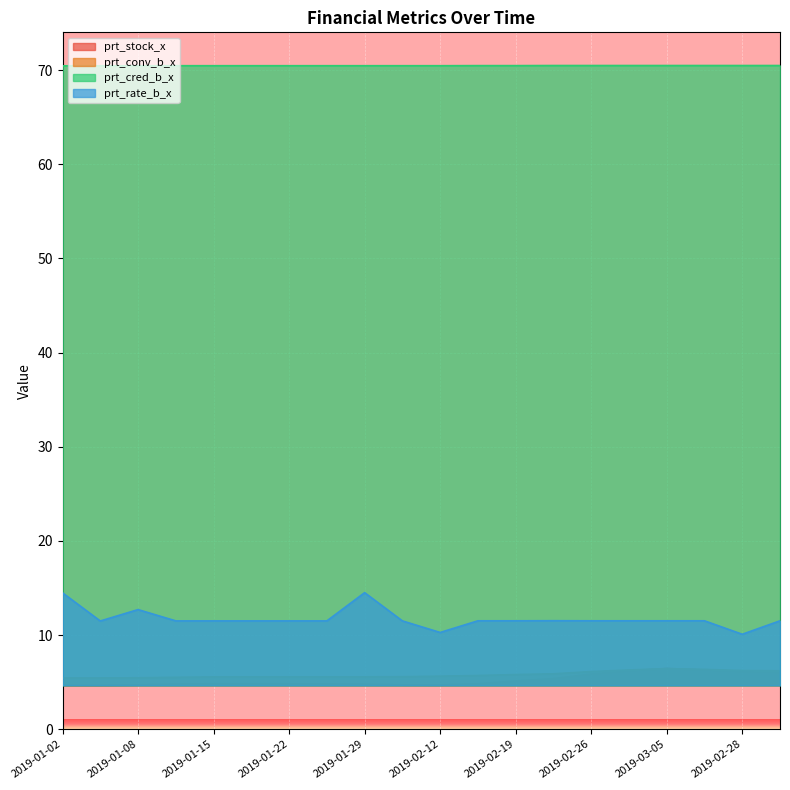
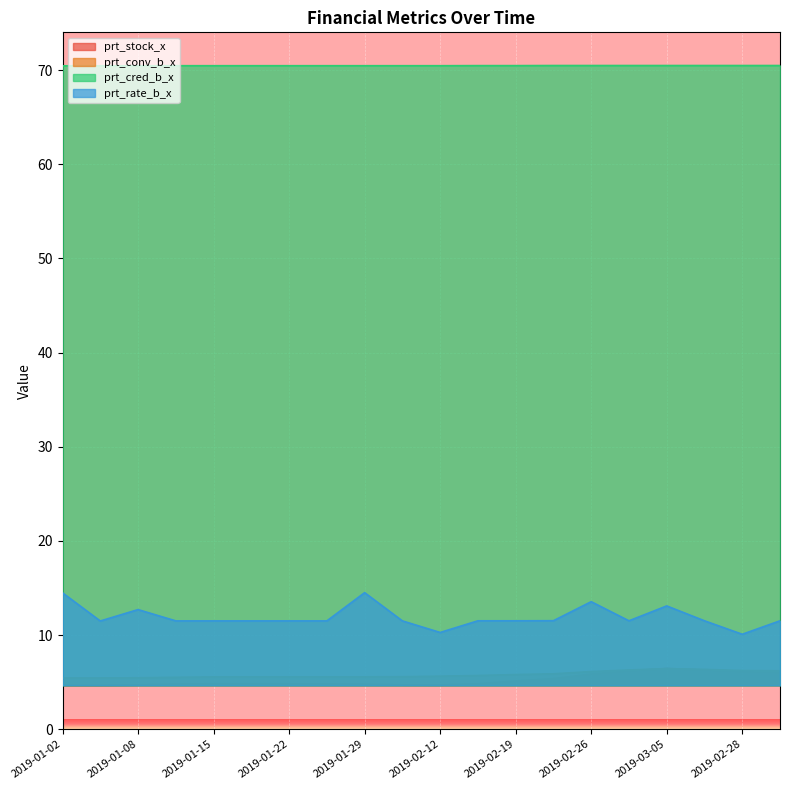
prt_rate_b_x, 2019-02-26: 12 -> 14
prt_rate_b_x, 2019-03-05: 12 -> 13
